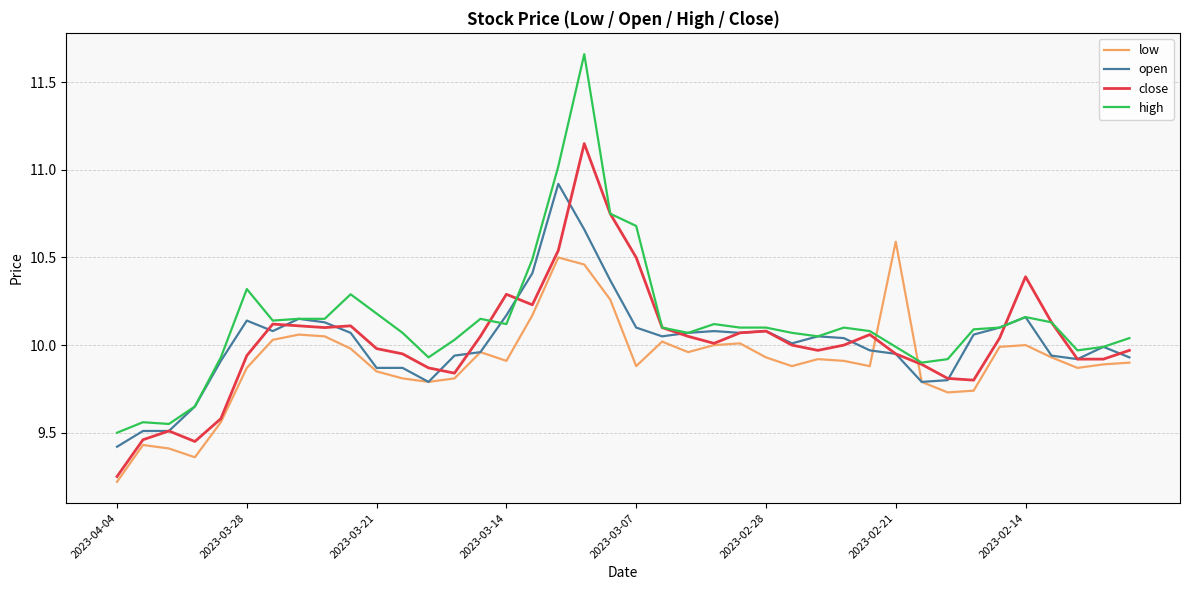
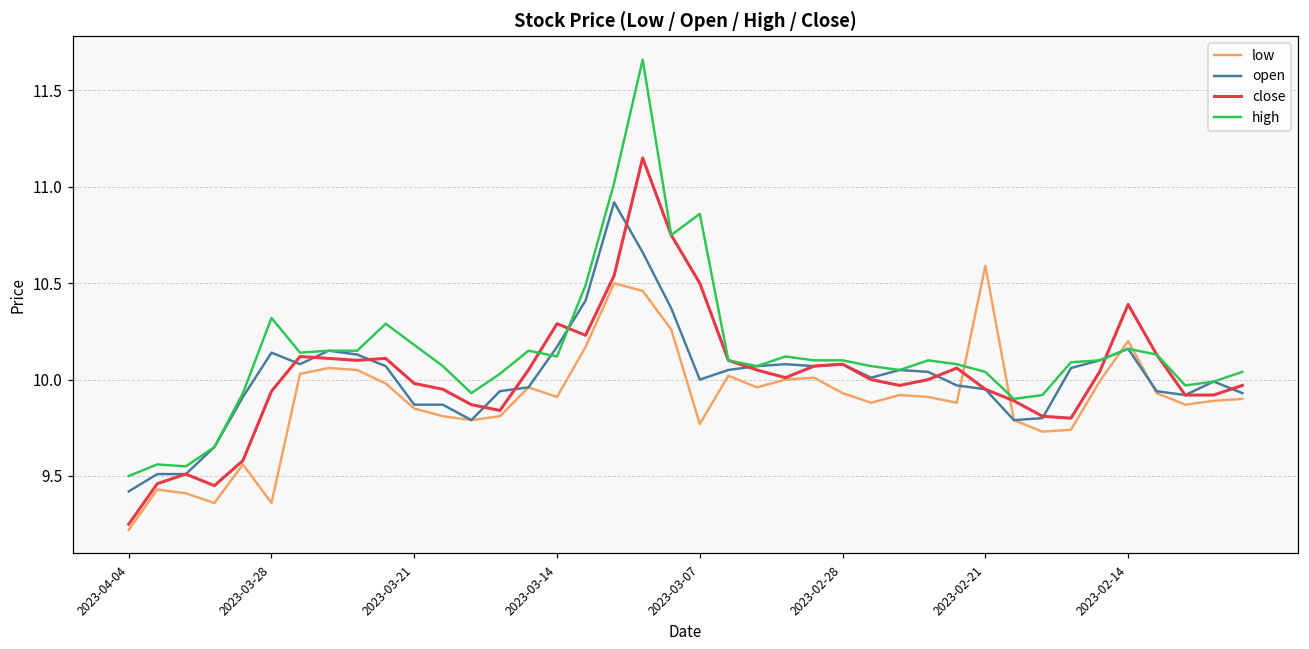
low, 2023-03-28: 9.87 -> 9.36
low, 2023-03-07: 9.88 -> 9.77
open, 2023-03-07: 10.1 -> 10.0
high, 2023-03-07: 10.68 -> 10.86
high, 2023-02-21: 9.99 -> 10.04
low, 2023-02-14: 10.0 -> 10.2
